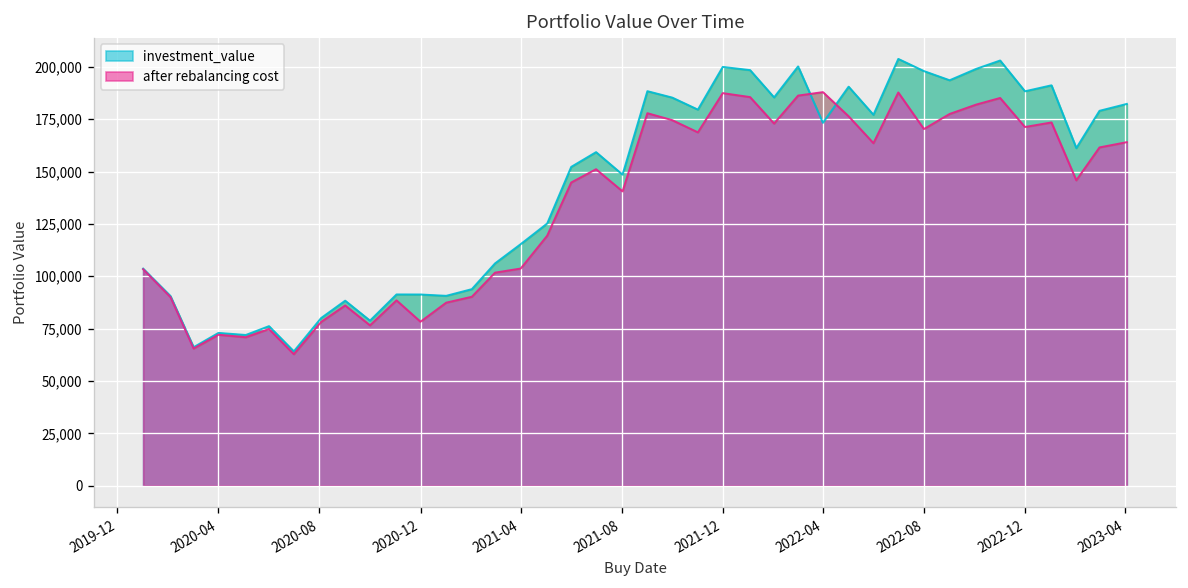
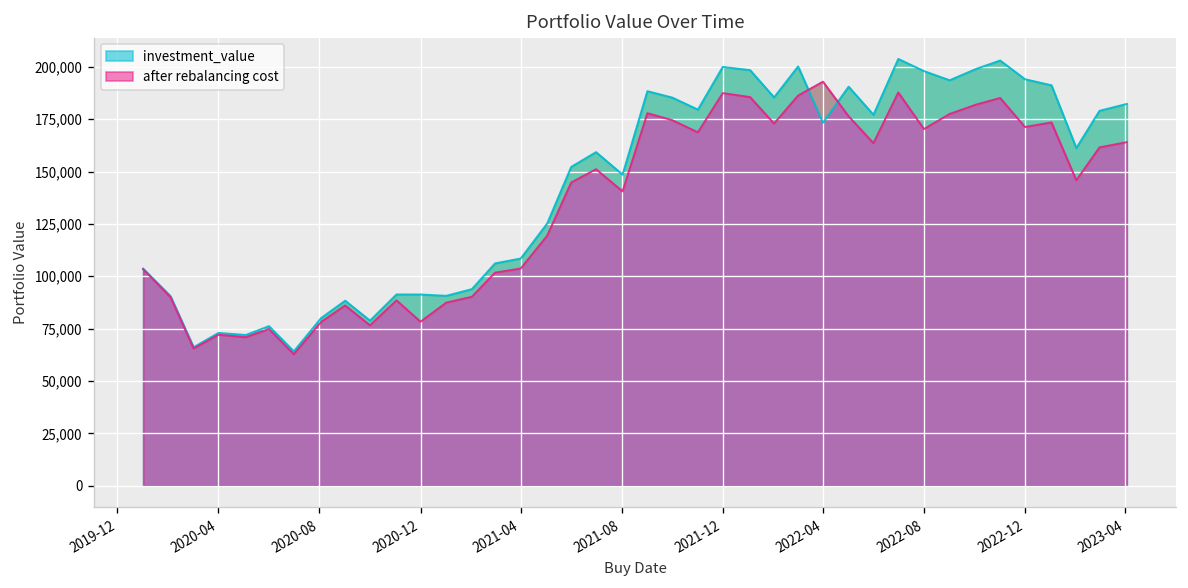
investment_value, 2021-04: 115,000 -> 108,000
after rebalancing cost, 2022-04: 188,000 -> 193,000
investment_value, 2022-12: 188,000 -> 194,000
